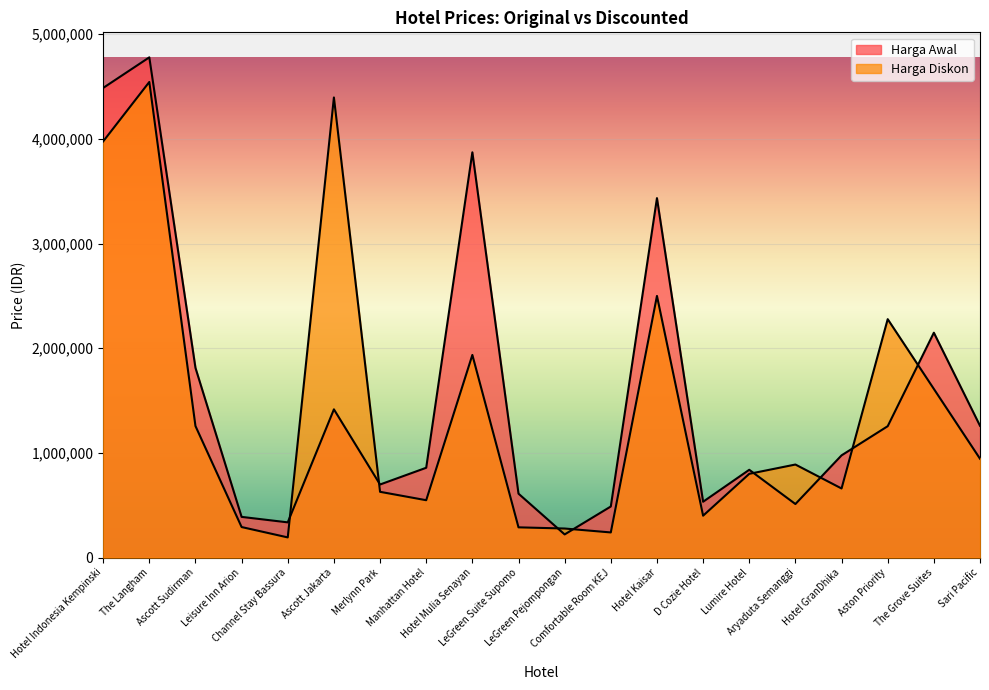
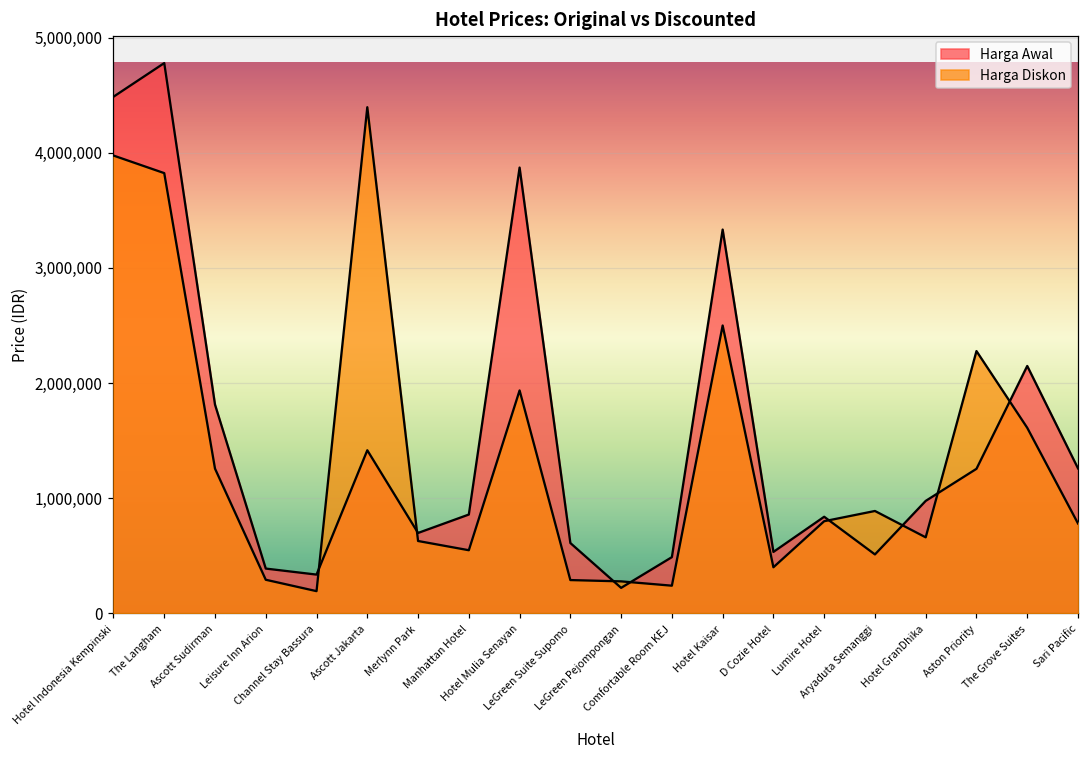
Harga Diskon, The Langham: 4,540,000 -> 3,820,000
Harga Awal, Hotel Kaisar: 3,430,000 -> 3,330,000
Harga Diskon, Sari Pacific: 940,000 -> 780,000
